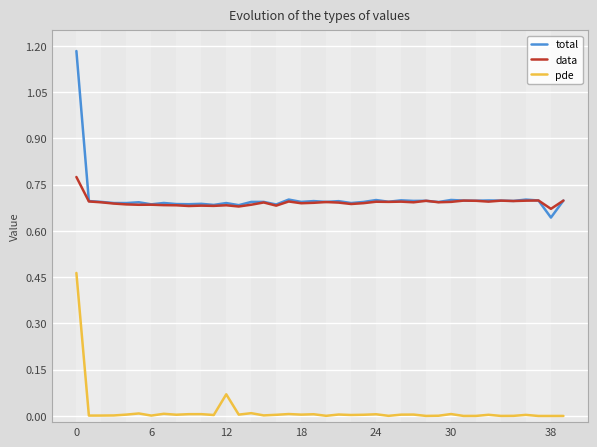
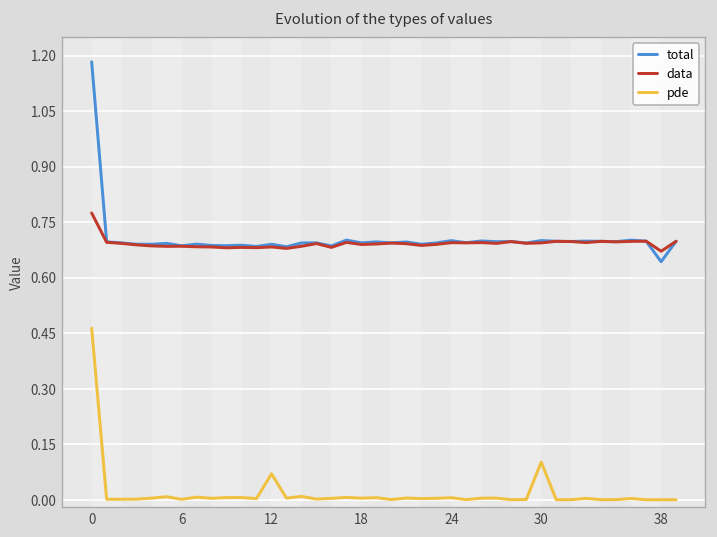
pde, 30: 0.01 -> 0.10
